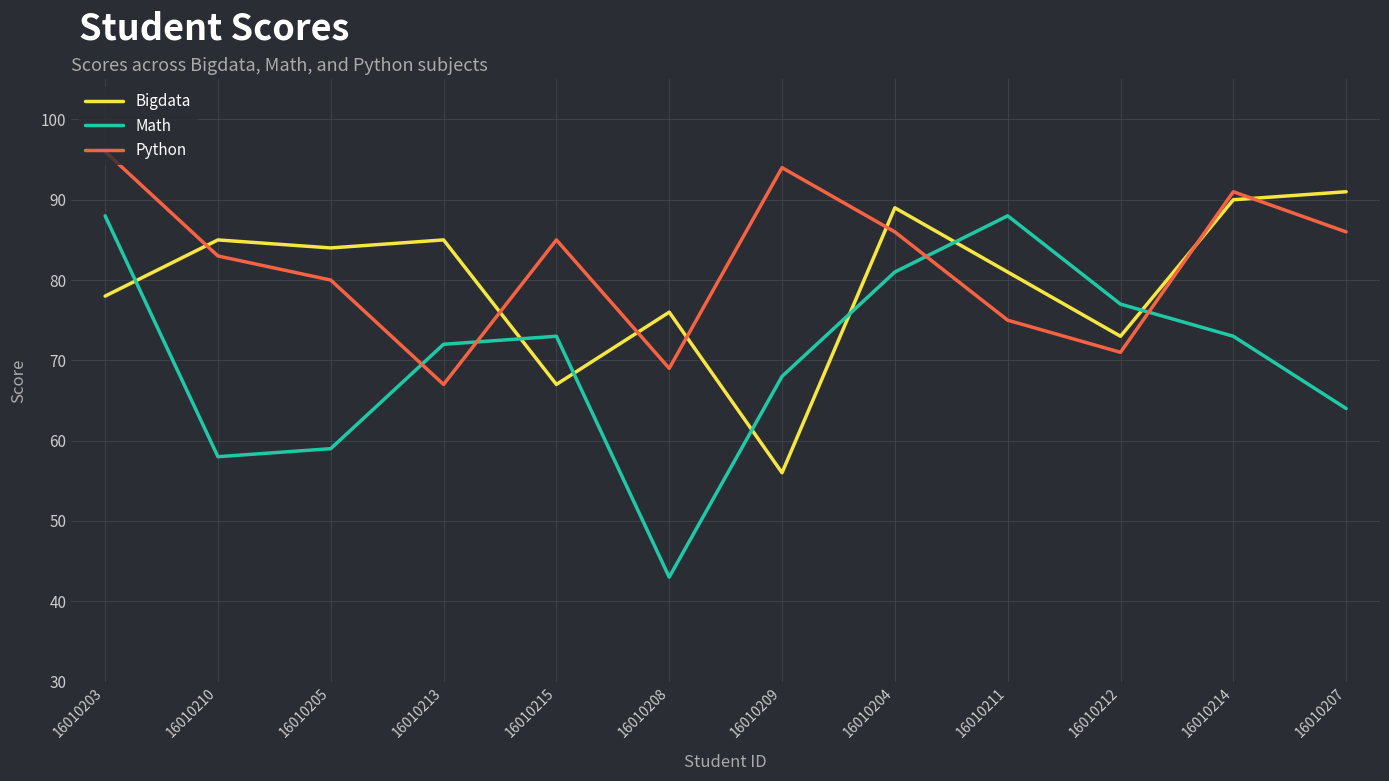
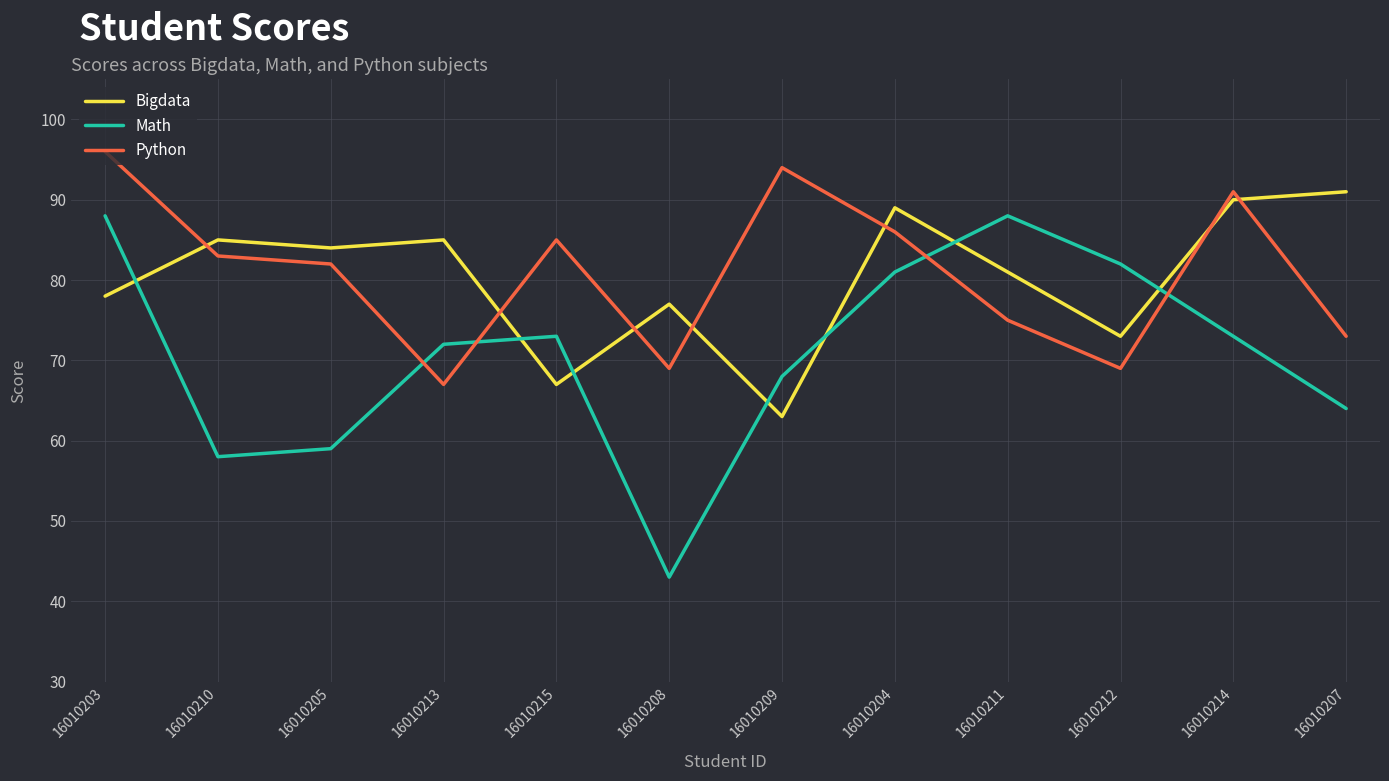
Python, 16010205: 80 -> 82
Bigdata, 16010208: 76 -> 77
Bigdata, 16010209: 56 -> 63
Math, 16010212: 77 -> 82
Python, 16010212: 71 -> 69
Python, 16010207: 86 -> 73
